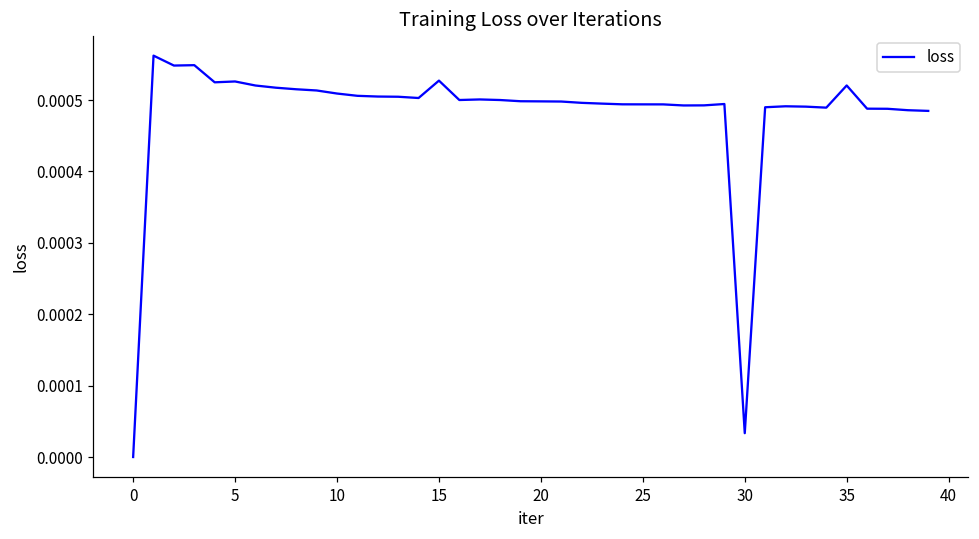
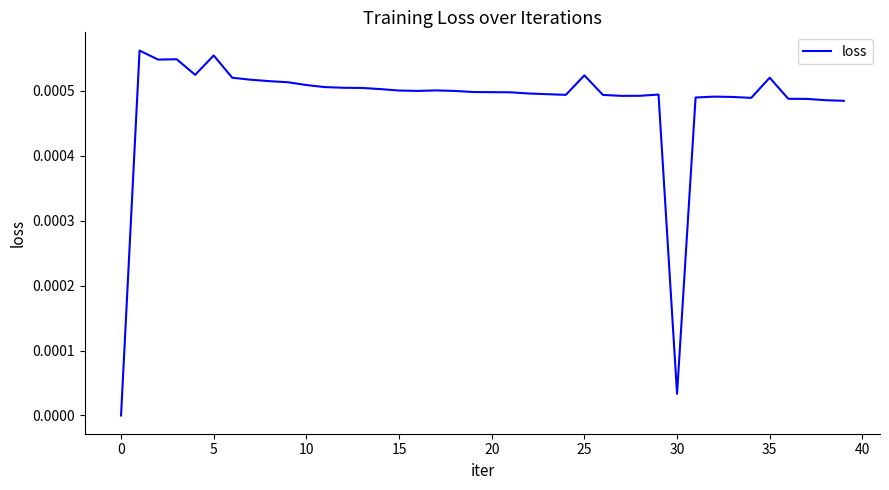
5: 0.00053 -> 0.00055
15: 0.00053 -> 0.00050
25: 0.00049 -> 0.00052
